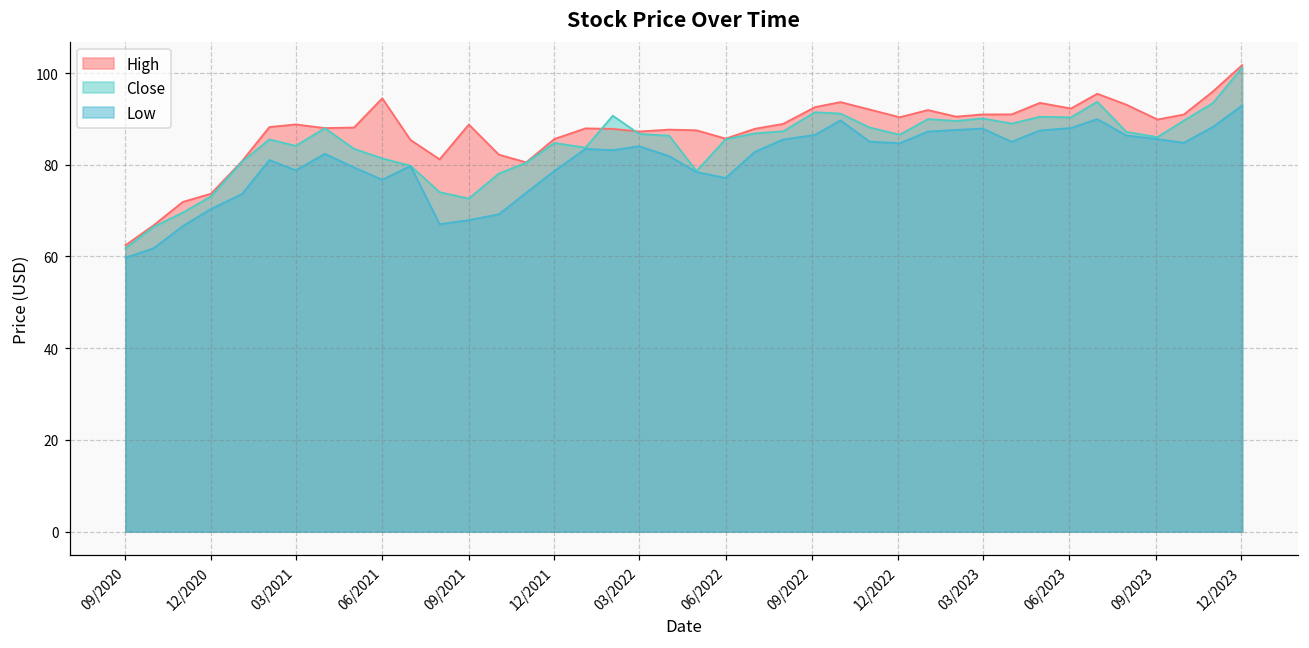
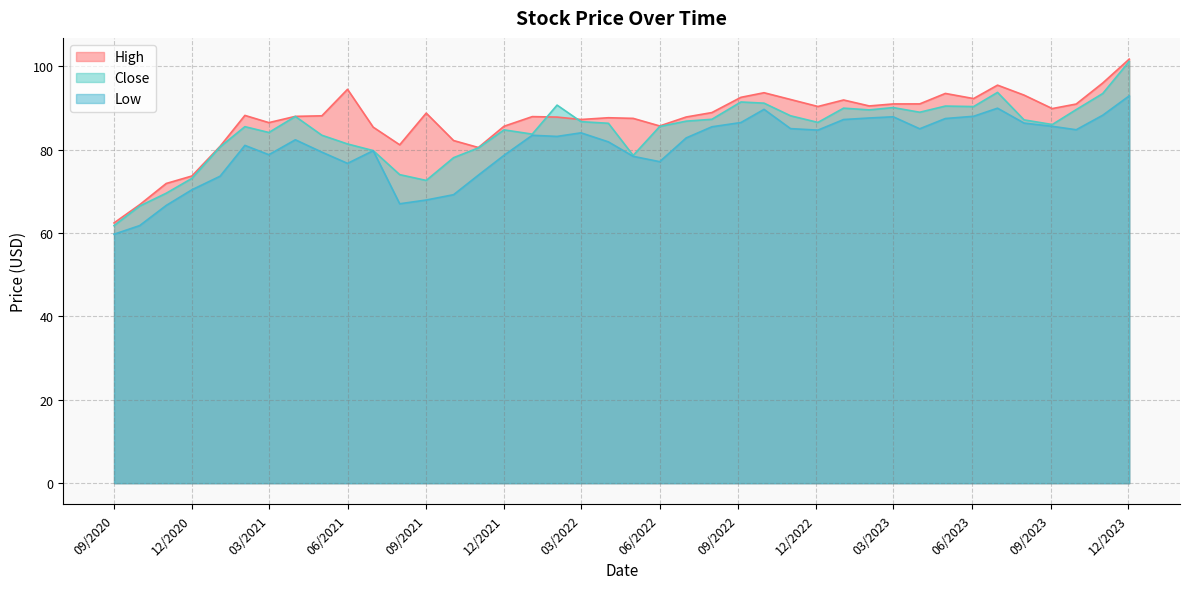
High, 03/2021: 89 -> 87
